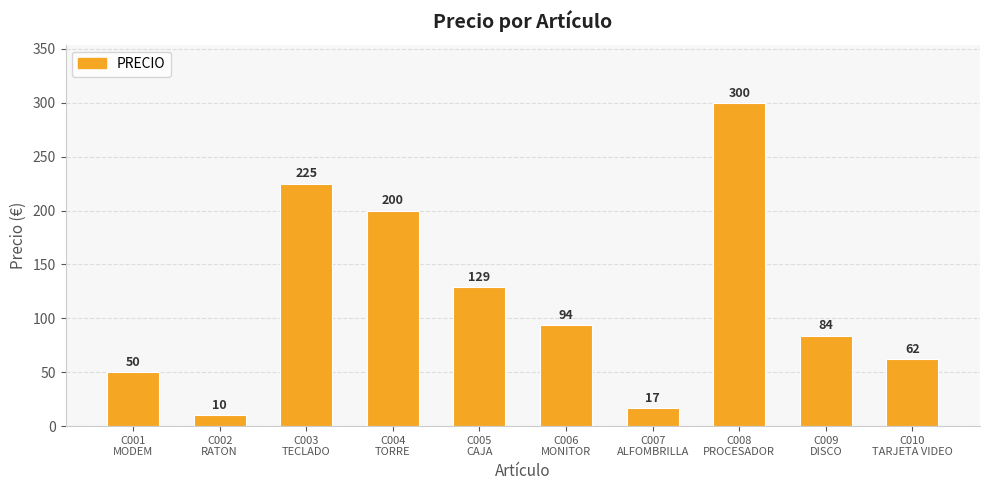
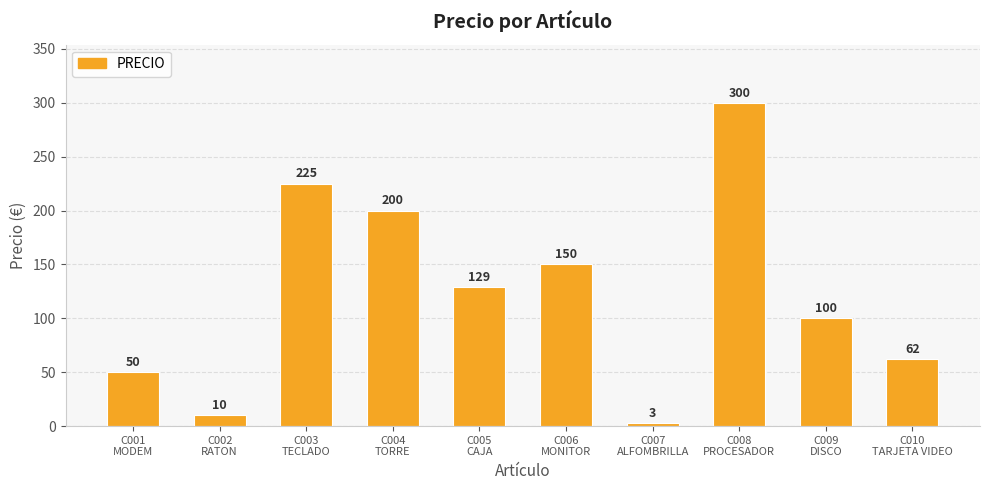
C006 MONITOR: 94 -> 150
C007 ALFOMBRILLA: 17 -> 3
C009 DISCO: 84 -> 100
